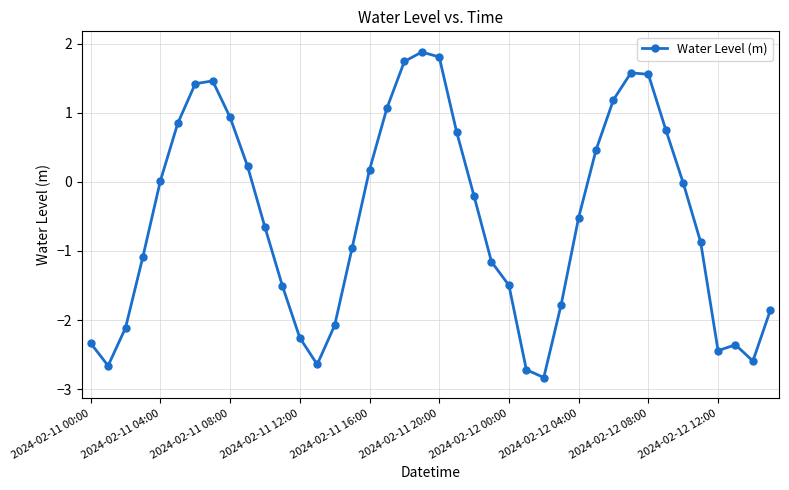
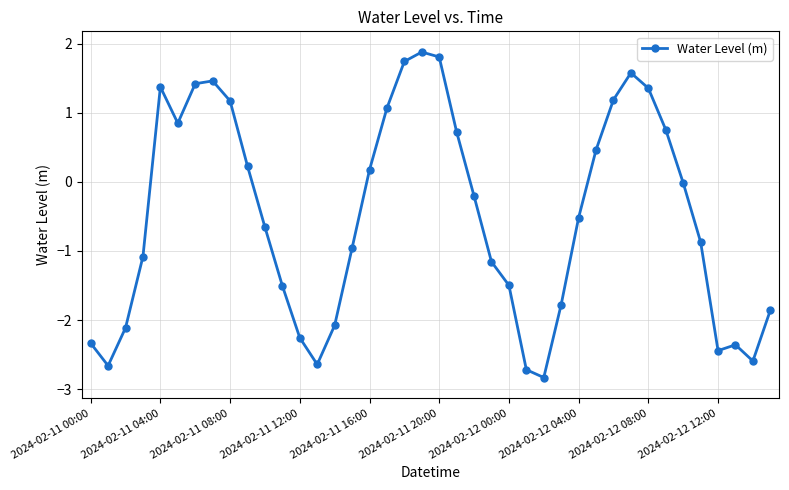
2024-02-11 04:00: 0.0 -> 1.4
2024-02-11 08:00: 0.9 -> 1.2
2024-02-12 08:00: 1.6 -> 1.4
